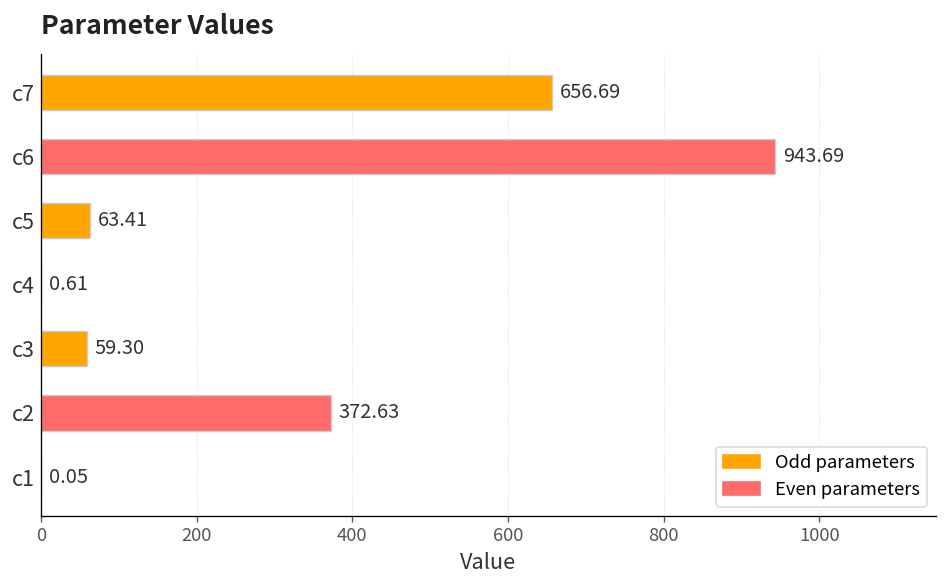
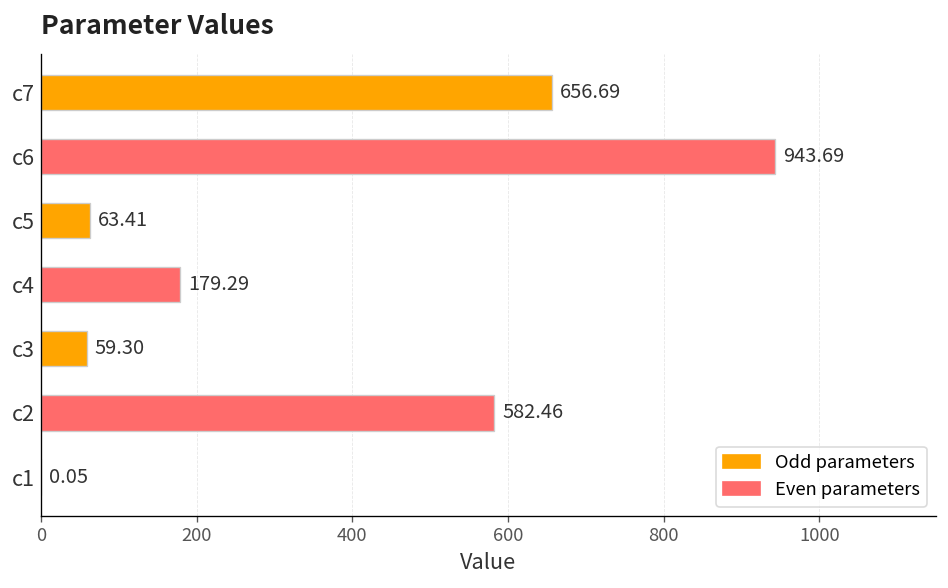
c4: 0.61 -> 179.29
c2: 372.63 -> 582.46
